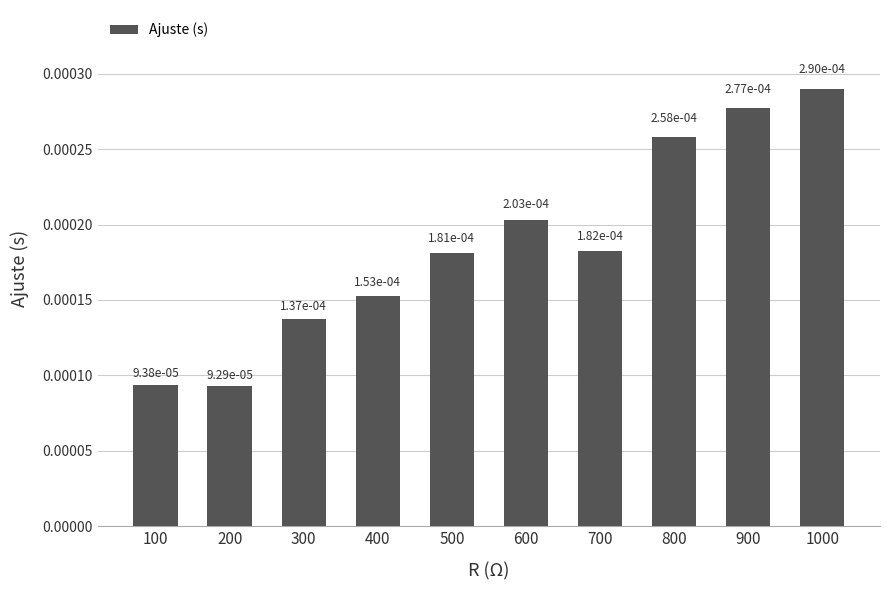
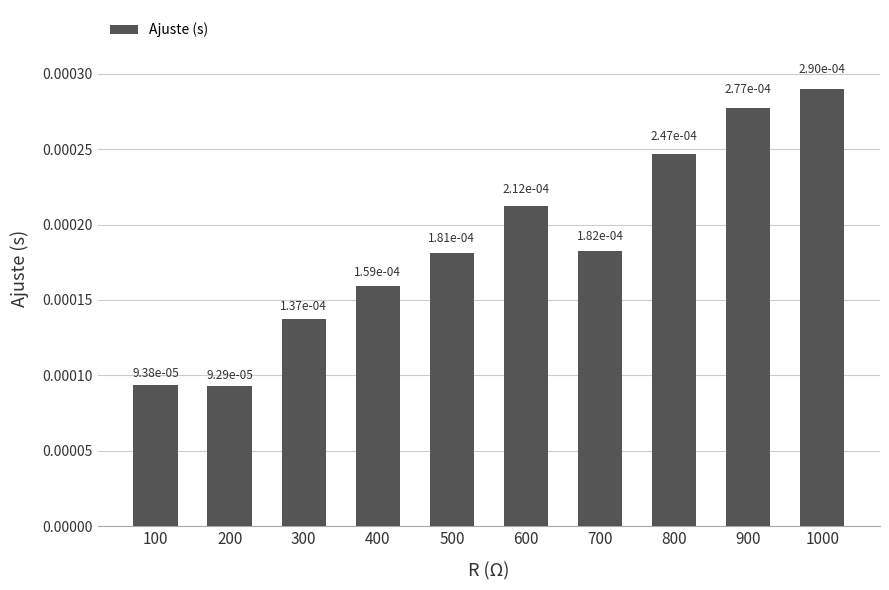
400: 1.53e-04 -> 1.59e-04
600: 2.03e-04 -> 2.12e-04
800: 2.58e-04 -> 2.47e-04
